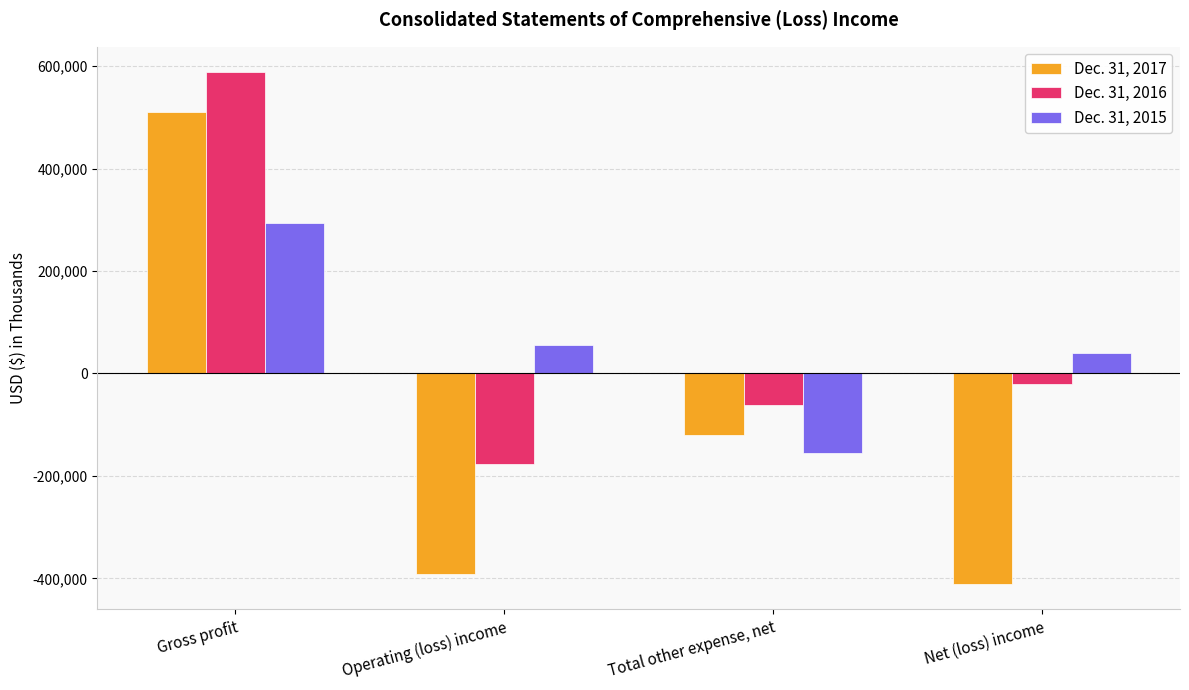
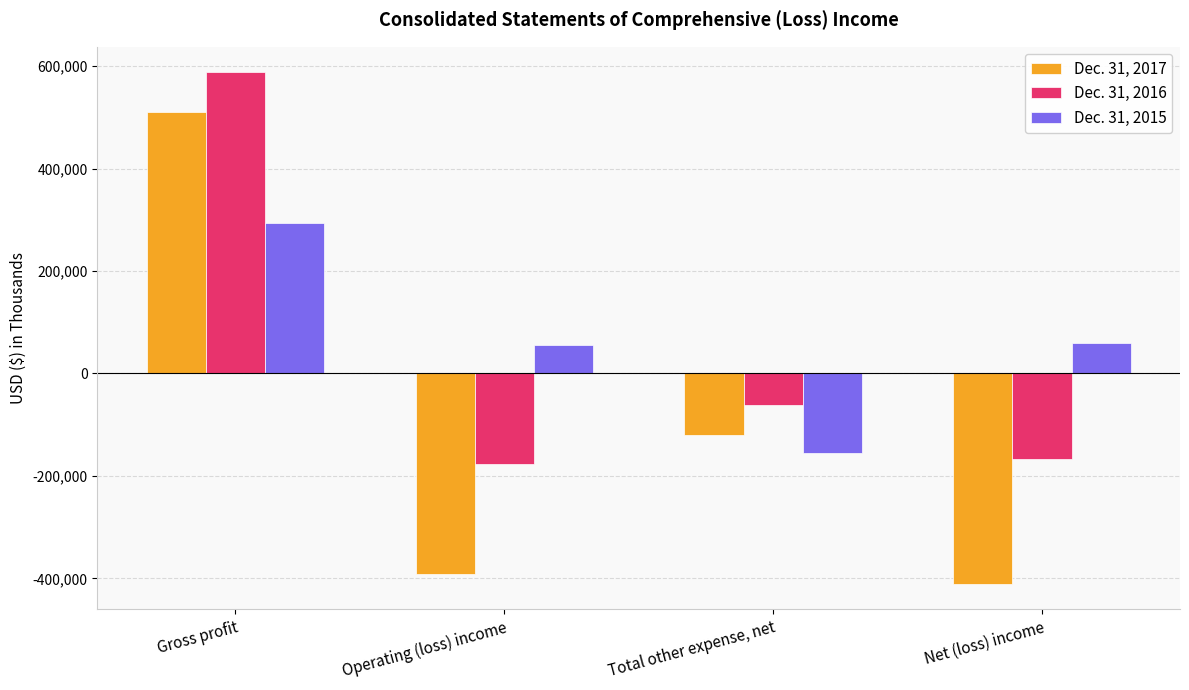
Dec. 31, 2016, Net (loss) income: -20,000 -> -170,000
Dec. 31, 2015, Net (loss) income: 40,000 -> 60,000
